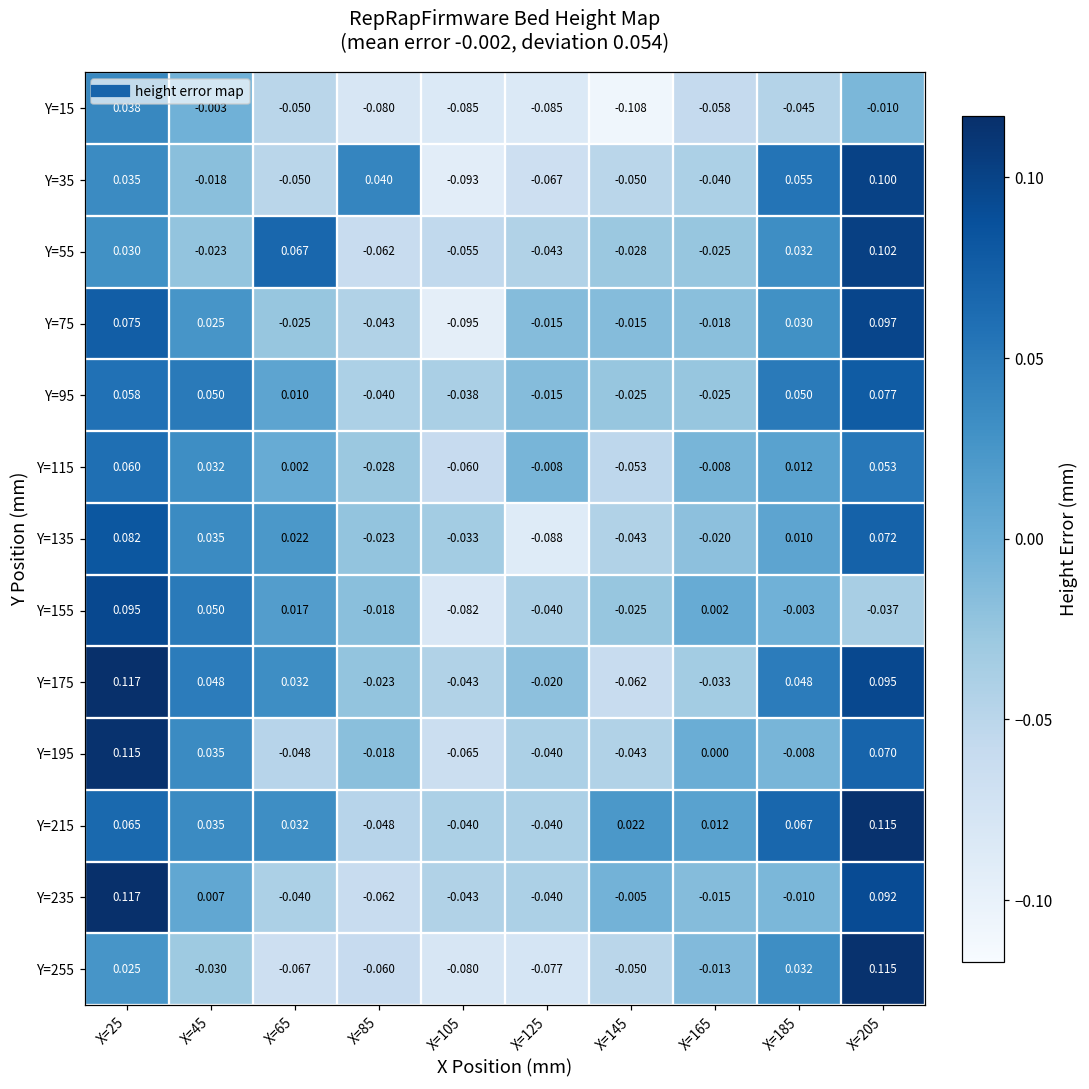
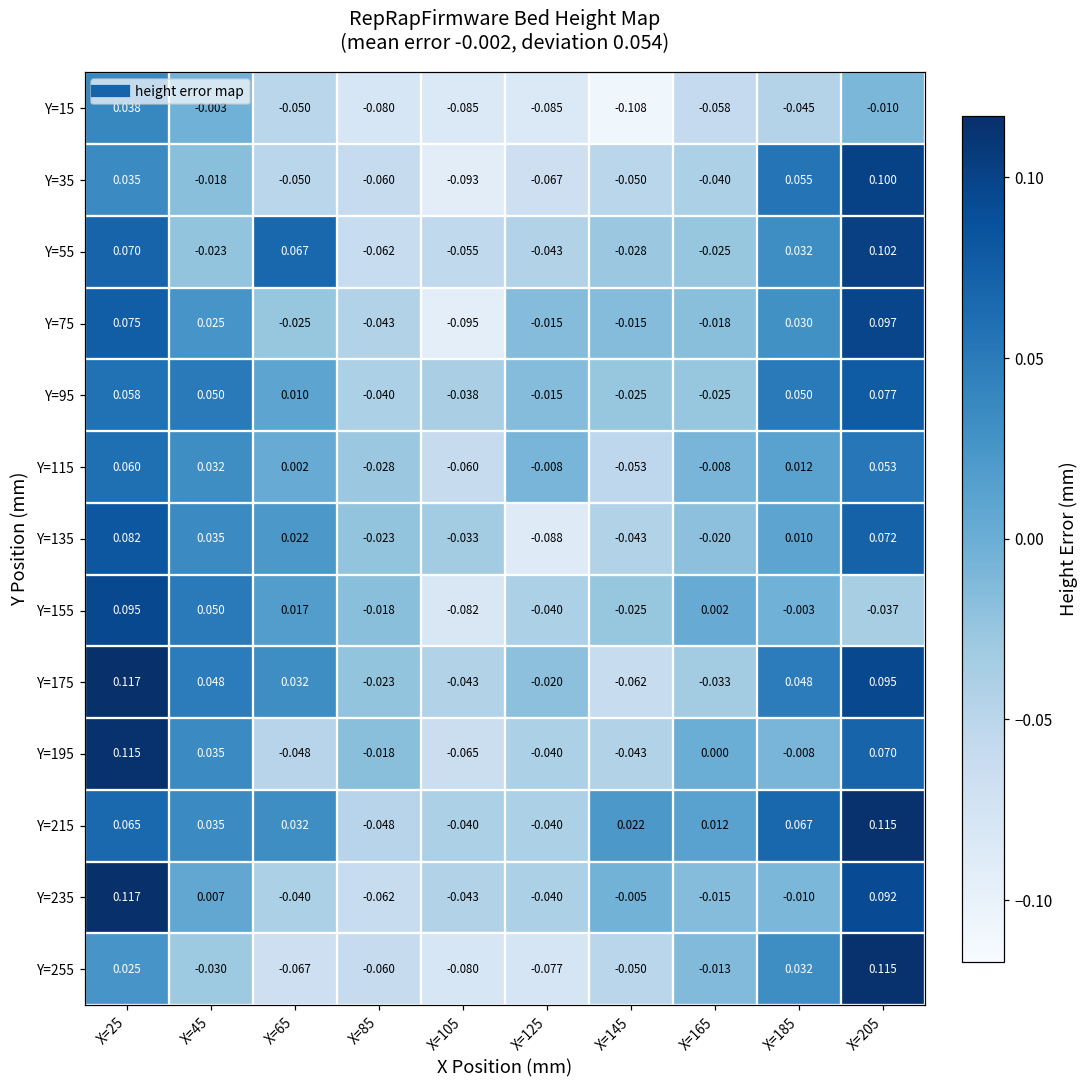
Y=35, X=85: 0.040 -> -0.060
Y=55, X=25: 0.030 -> 0.070
